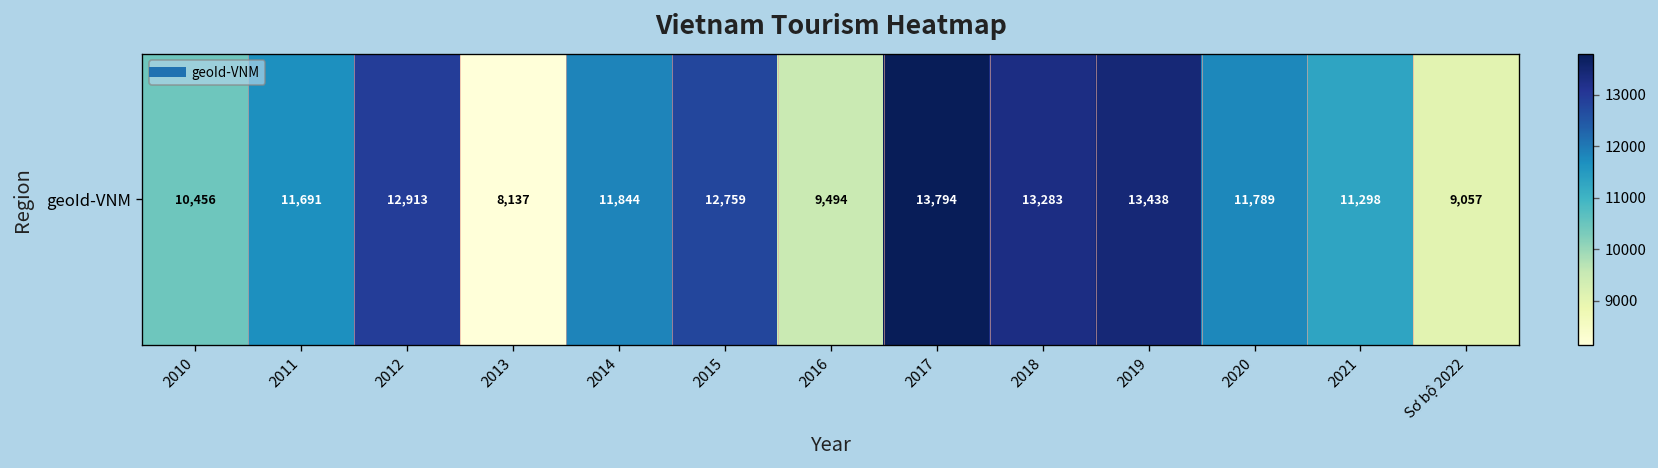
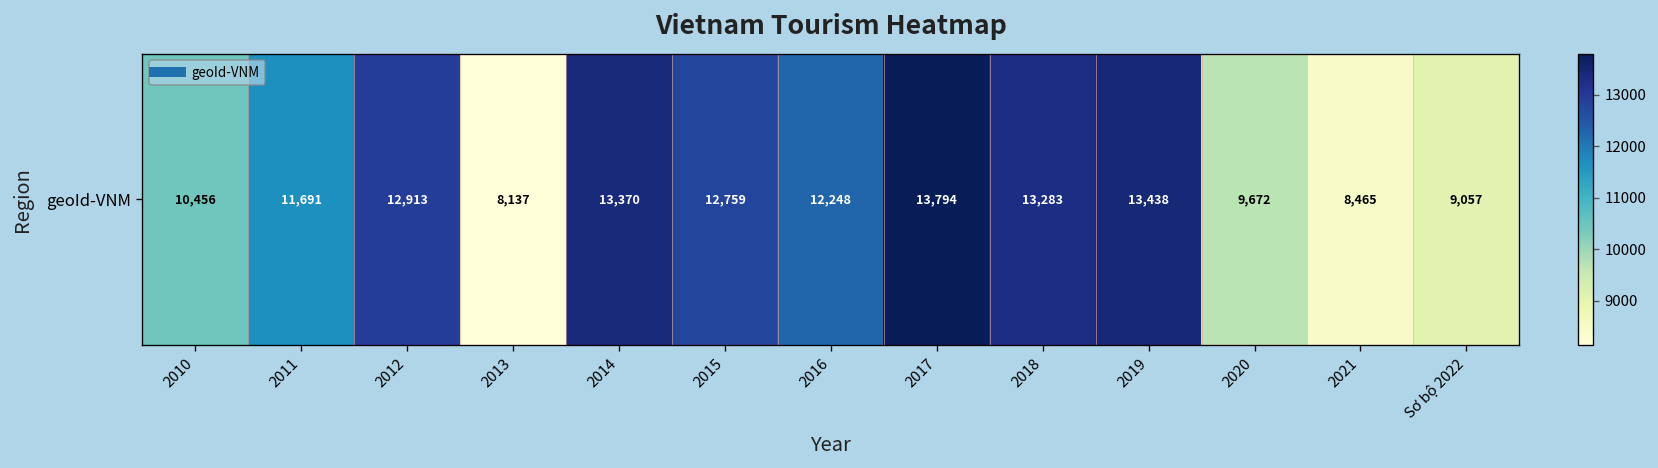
geoId-VNM, 2014: 11,844 -> 13,370
geoId-VNM, 2016: 9,494 -> 12,248
geoId-VNM, 2020: 11,789 -> 9,672
geoId-VNM, 2021: 11,298 -> 8,465
